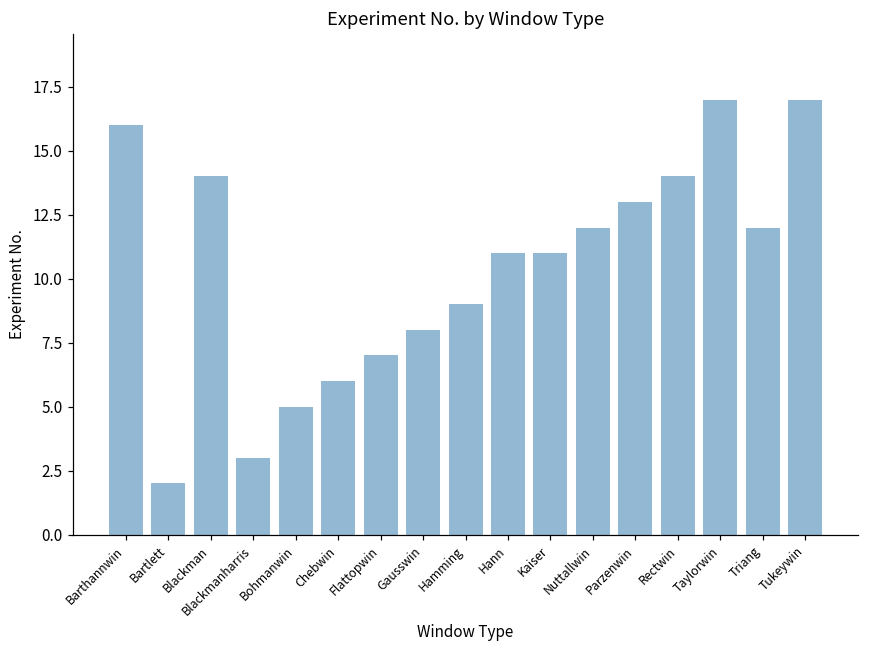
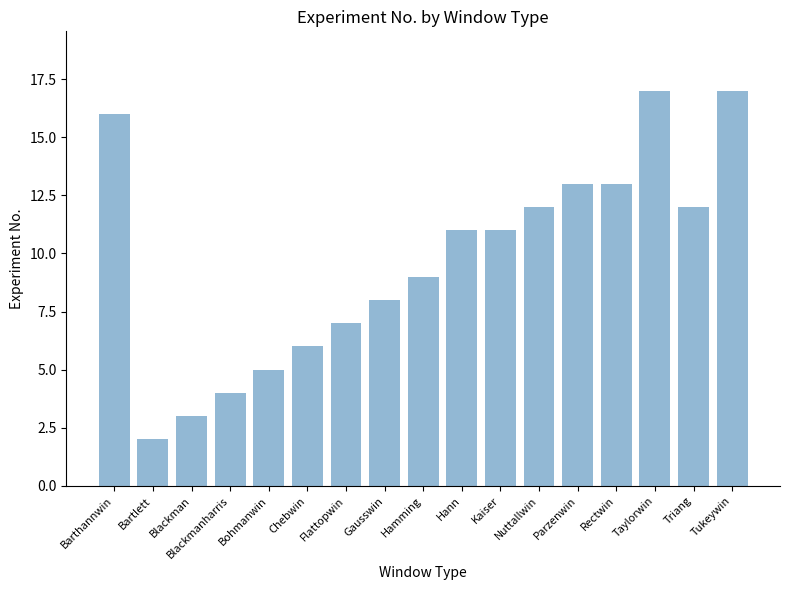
Blackman: 14 -> 3
Blackmanharris: 3 -> 4
Rectwin: 14 -> 13
